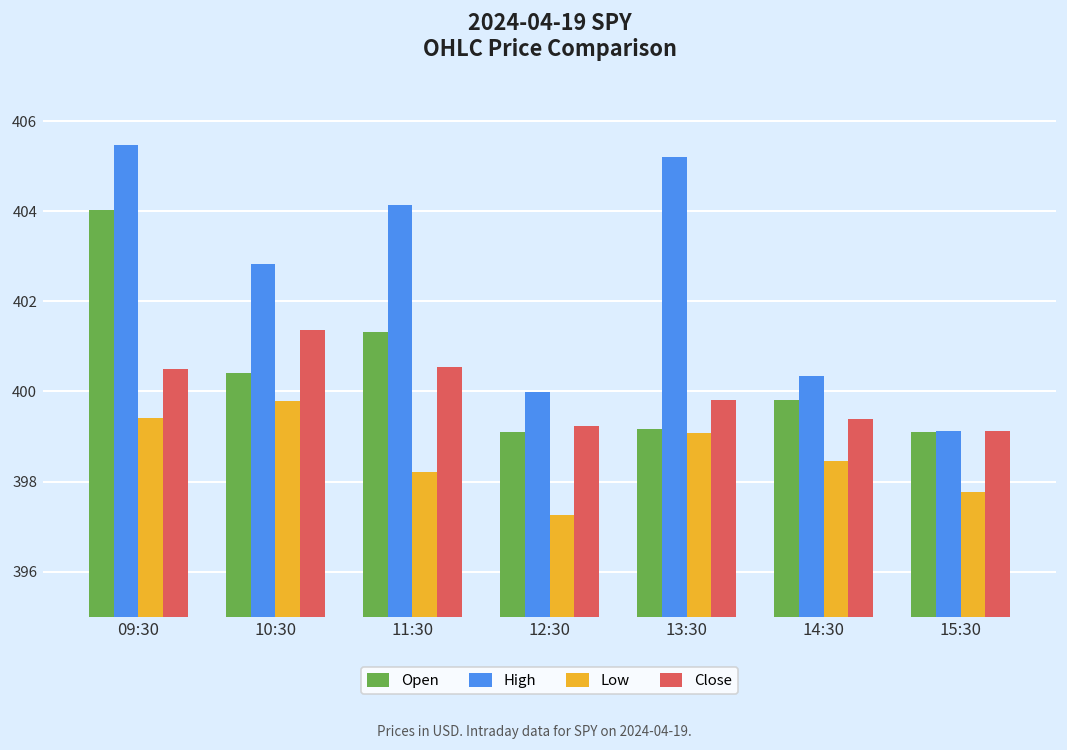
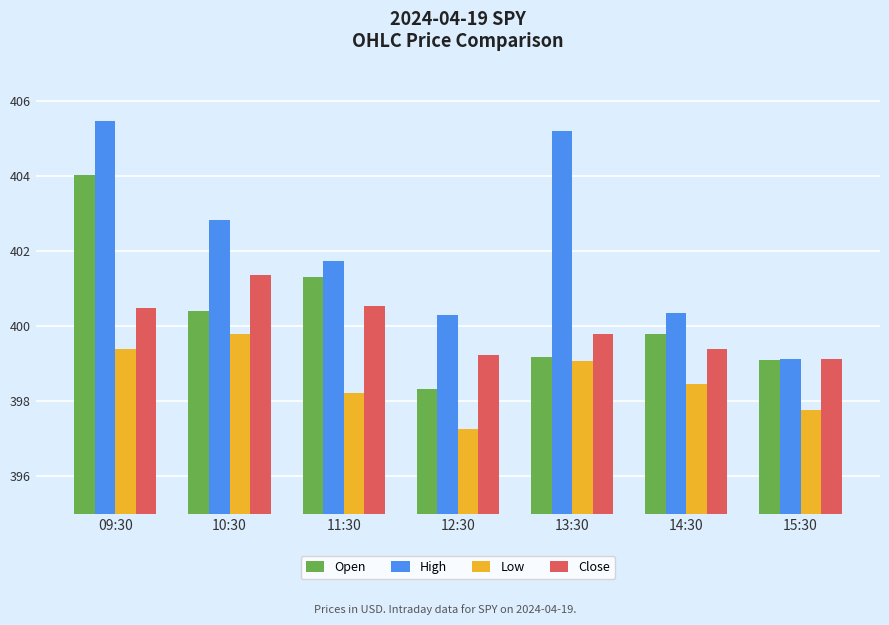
High, 11:30: 404.2 -> 401.7
Open, 12:30: 399.1 -> 398.3
High, 12:30: 400.0 -> 400.3
